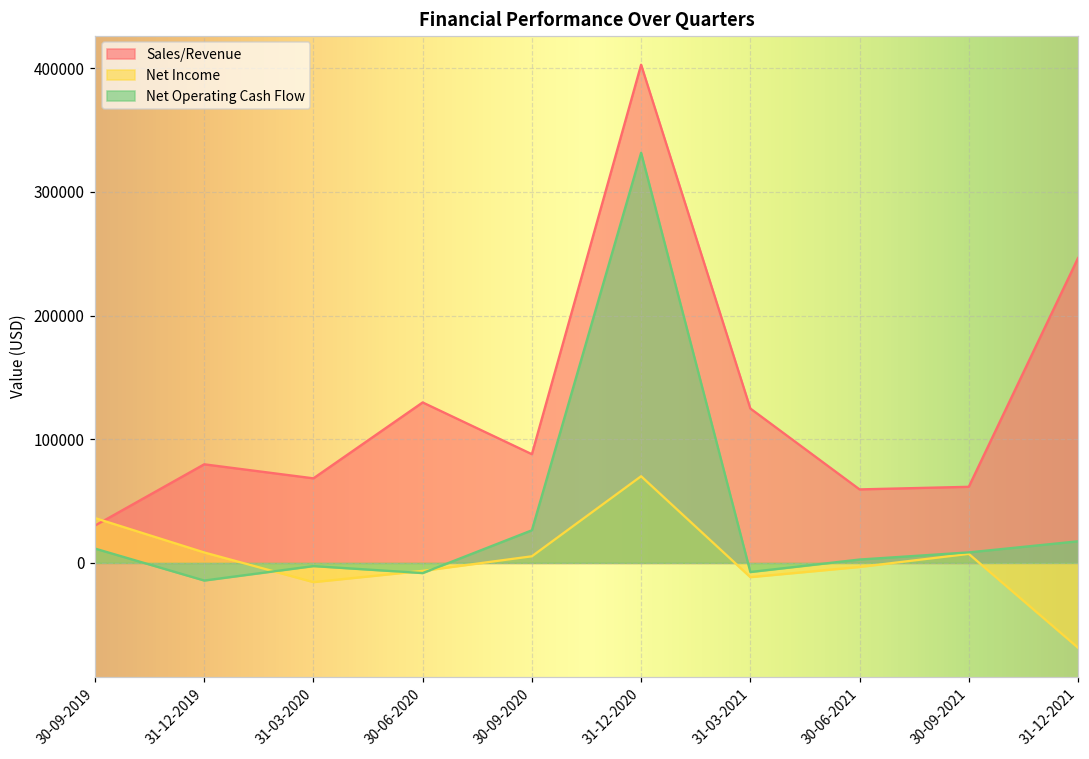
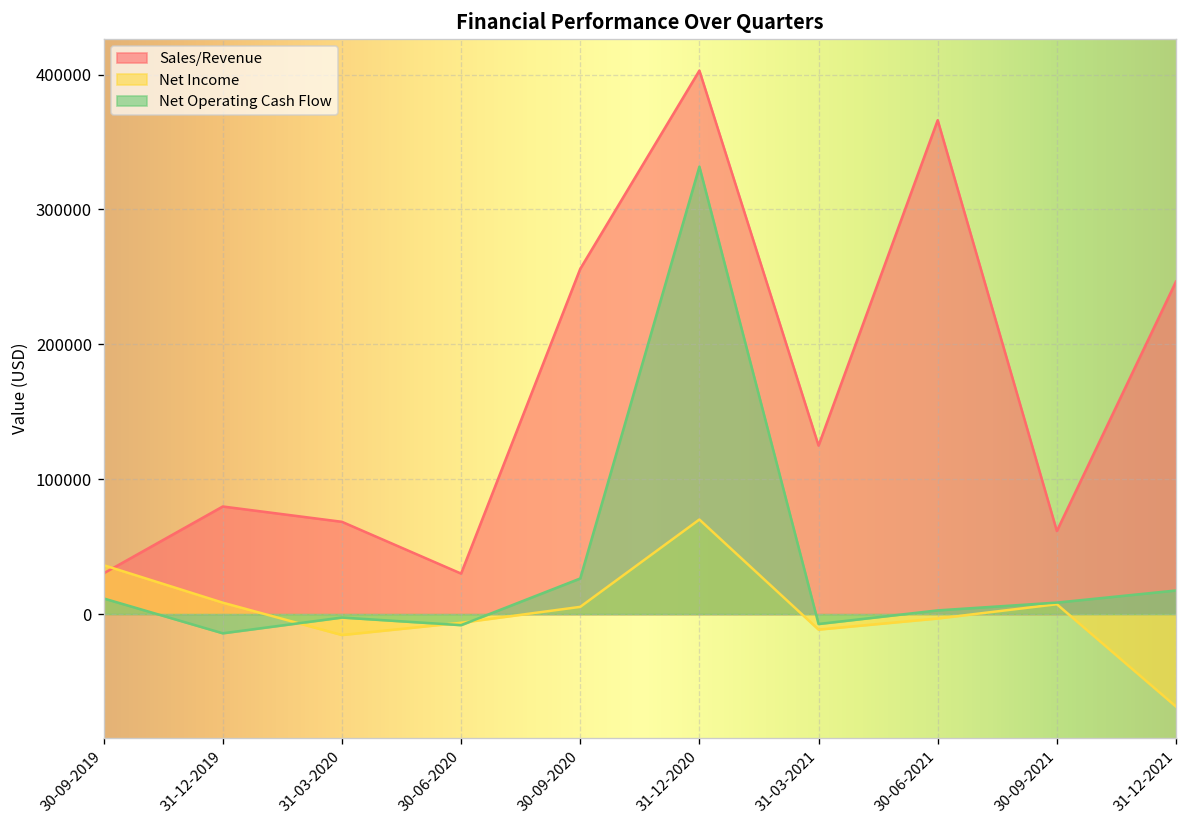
Sales/Revenue, 30-06-2020: 130000 -> 30000
Sales/Revenue, 30-09-2020: 88000 -> 256000
Sales/Revenue, 30-06-2021: 59000 -> 366000
